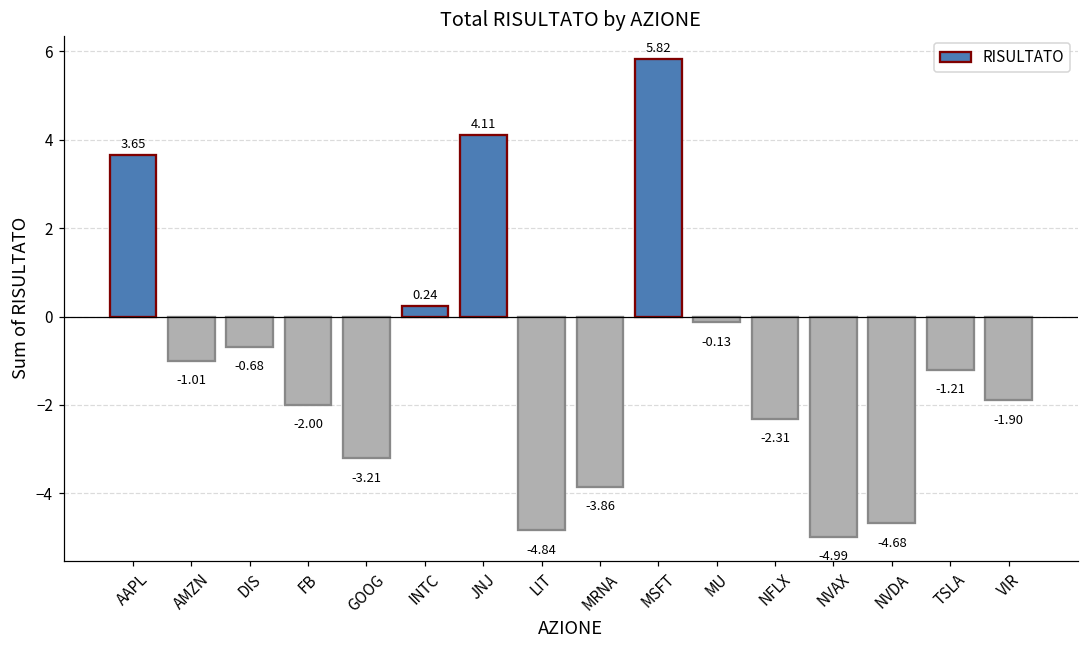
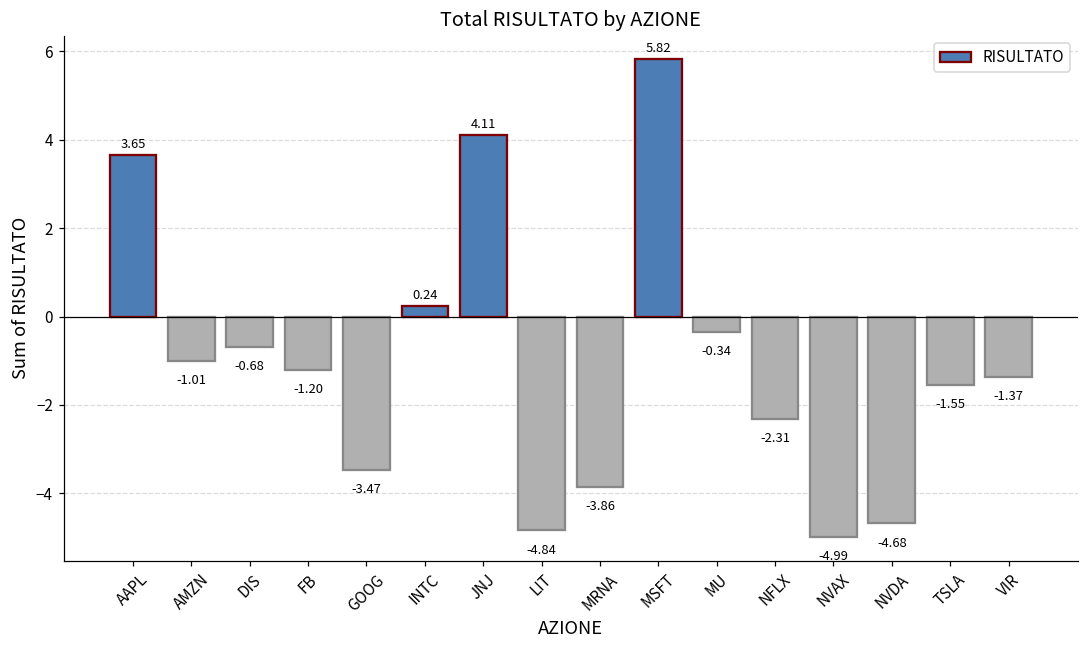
FB: -2.00 -> -1.20
GOOG: -3.21 -> -3.47
MU: -0.13 -> -0.34
TSLA: -1.21 -> -1.55
VIR: -1.90 -> -1.37
